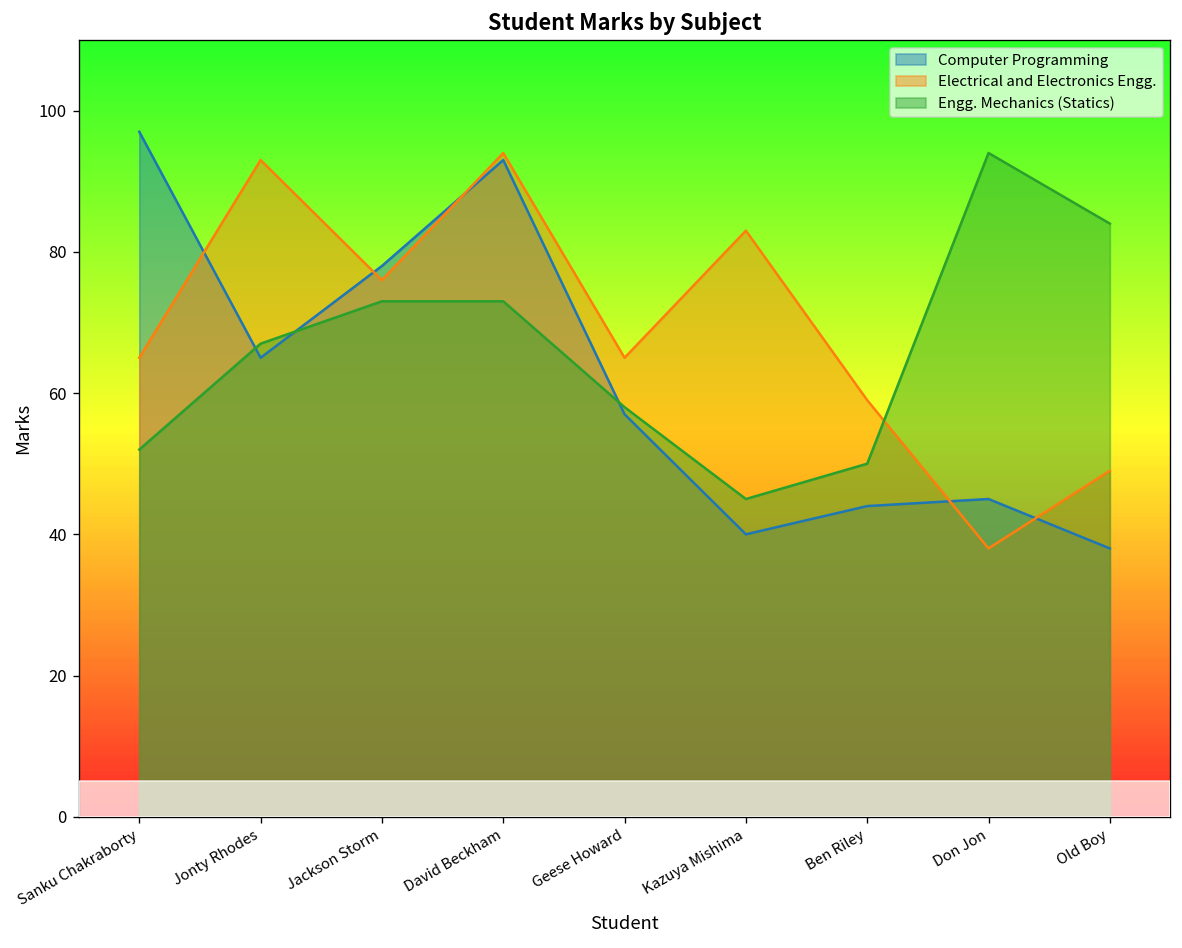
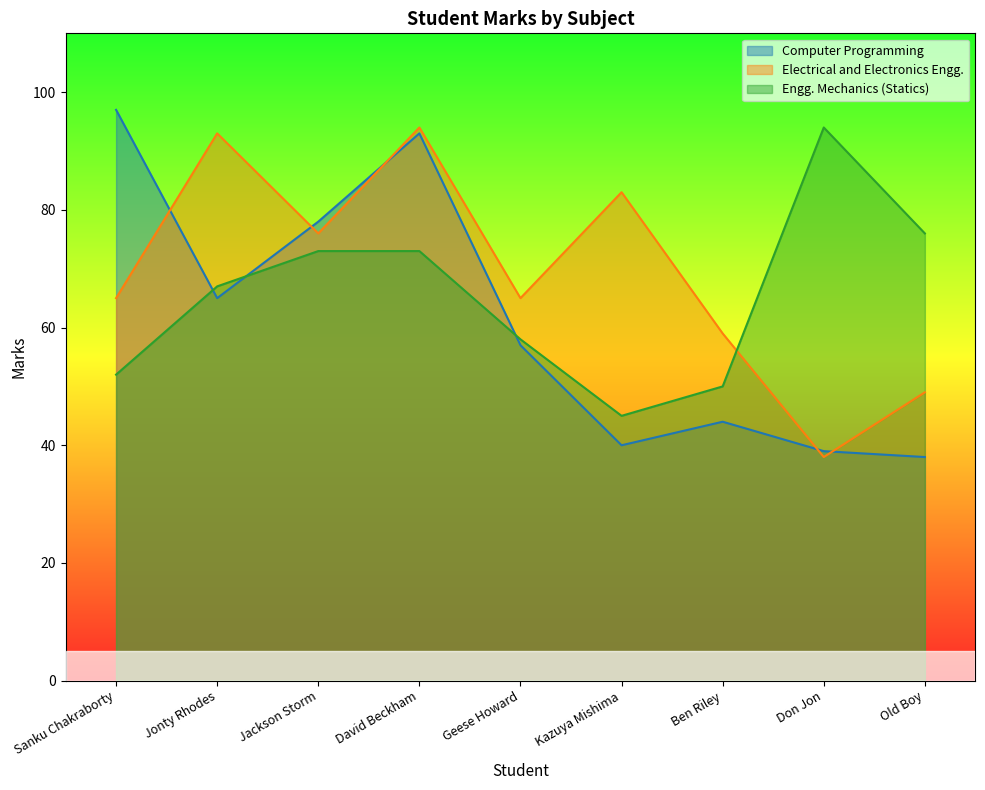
Computer Programming, Don Jon: 45 -> 39
Engg. Mechanics (Statics), Old Boy: 84 -> 76
